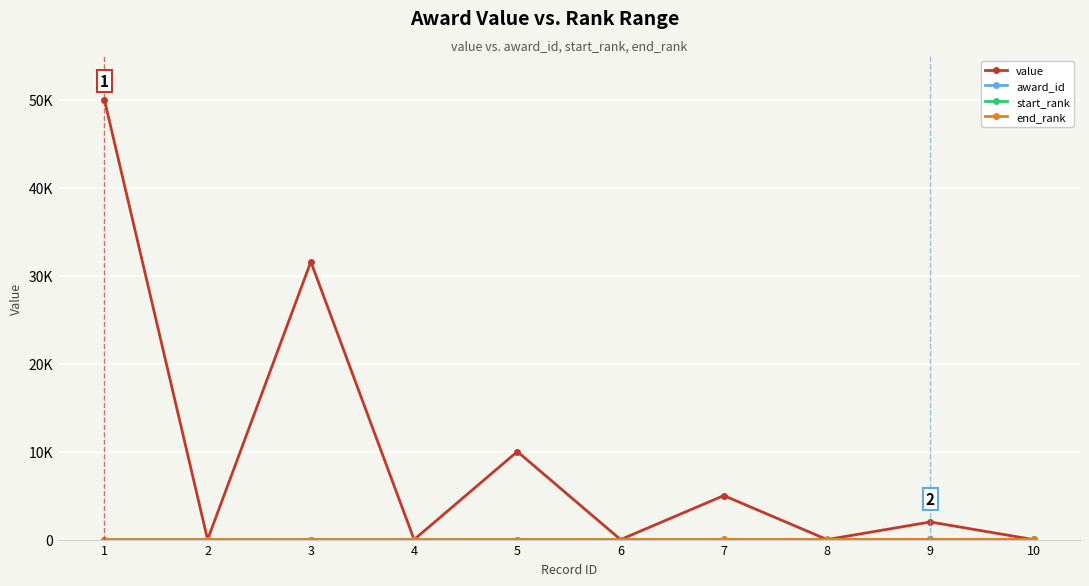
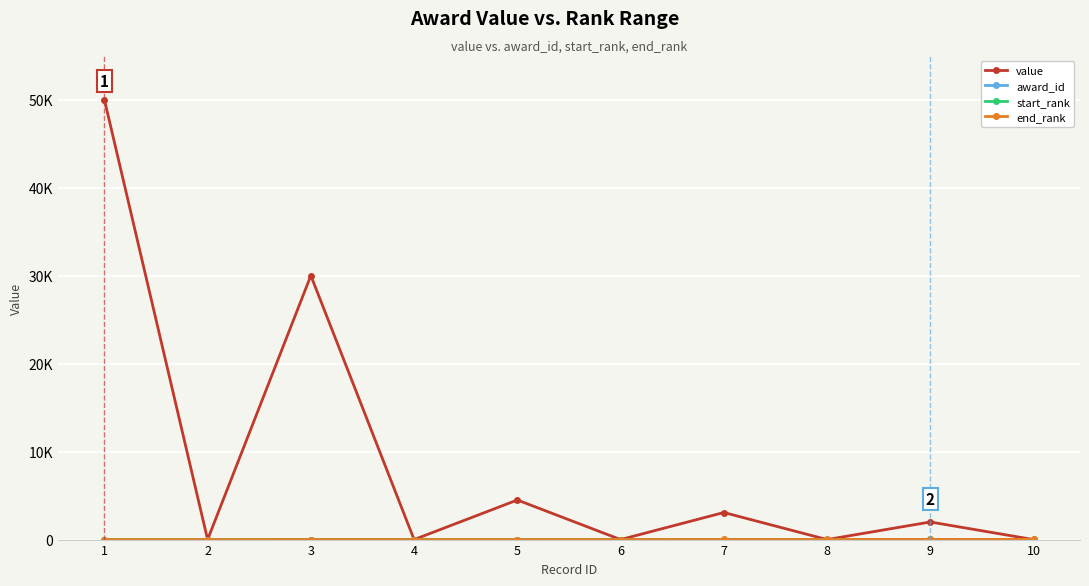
value, 3: 32000 -> 30000
value, 5: 10000 -> 4000
value, 7: 5000 -> 3000
